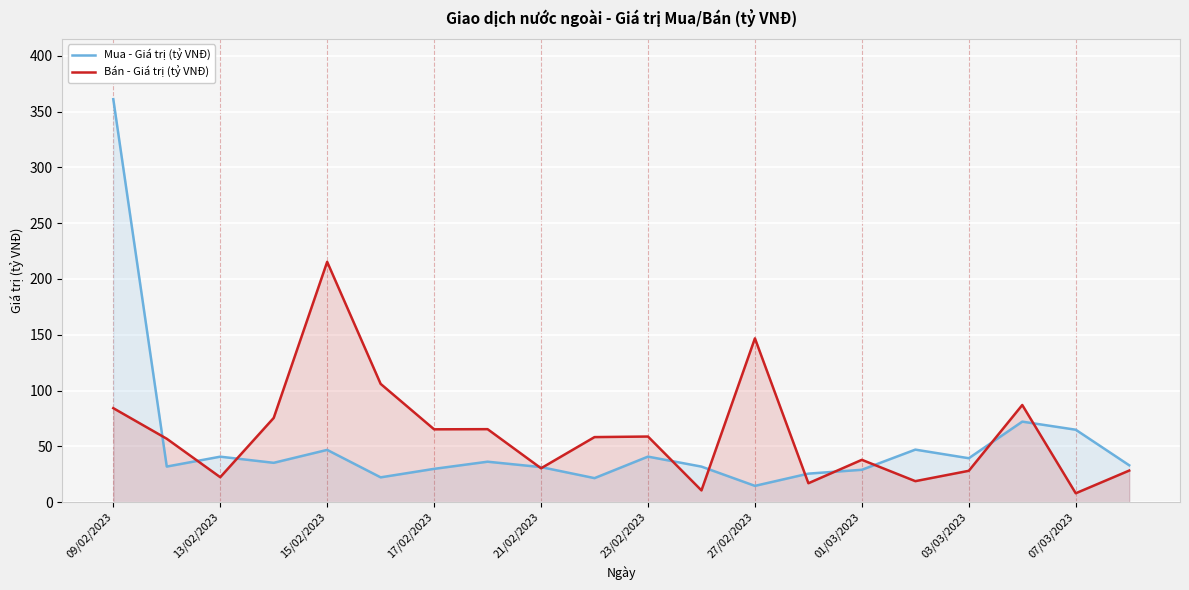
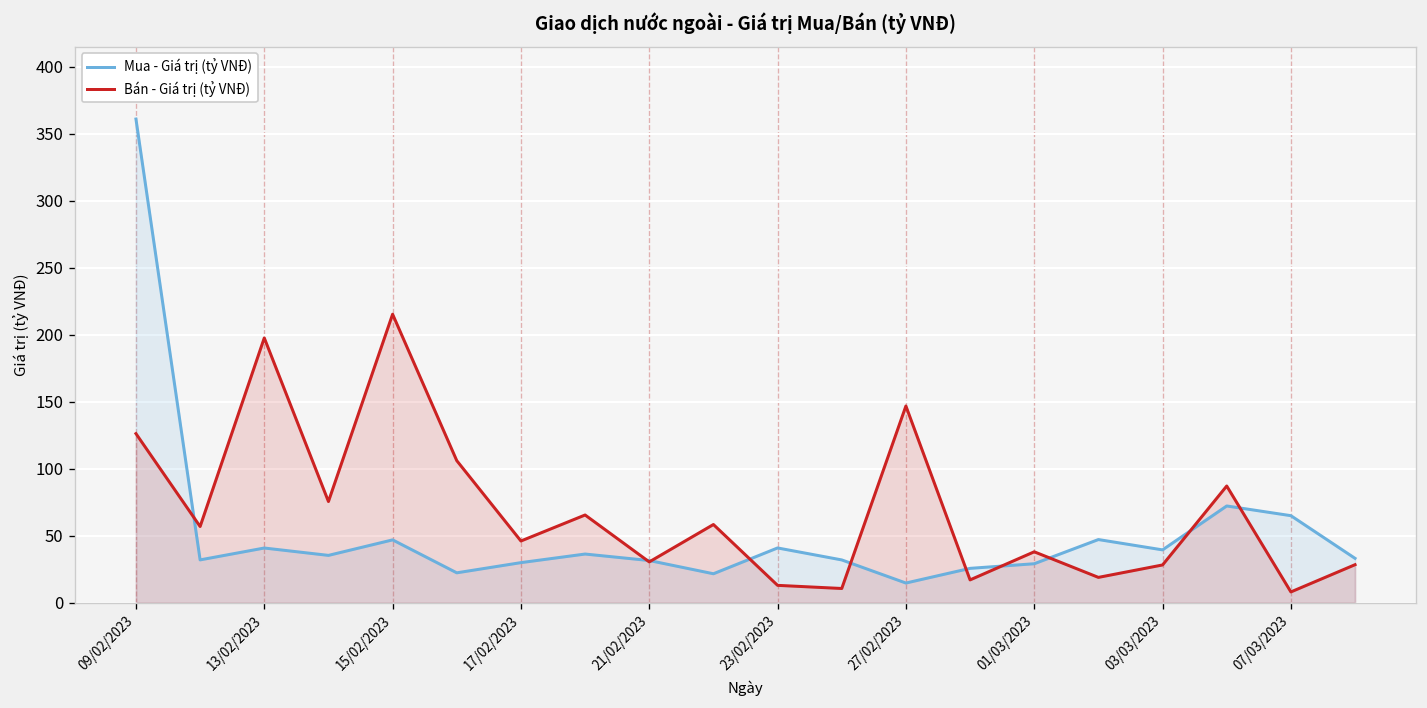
Bán - Giá trị (tỷ VNĐ), 09/02/2023: 84 -> 126
Bán - Giá trị (tỷ VNĐ), 13/02/2023: 22 -> 198
Bán - Giá trị (tỷ VNĐ), 17/02/2023: 65 -> 46
Bán - Giá trị (tỷ VNĐ), 23/02/2023: 59 -> 13
